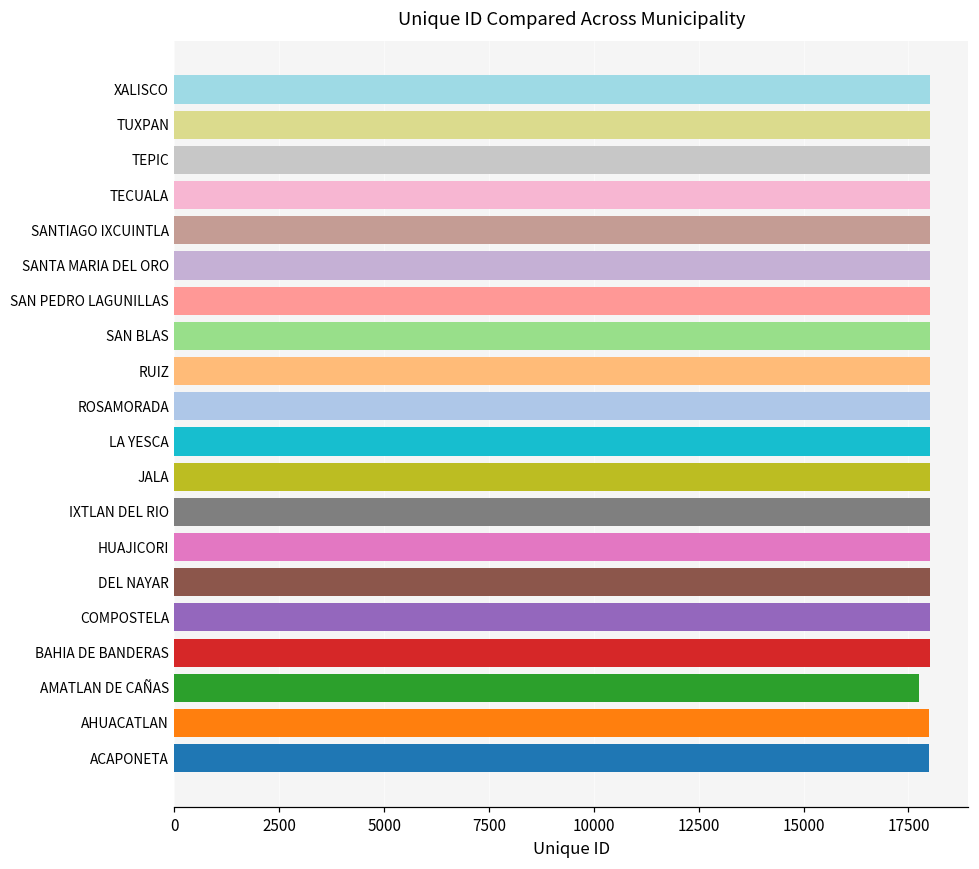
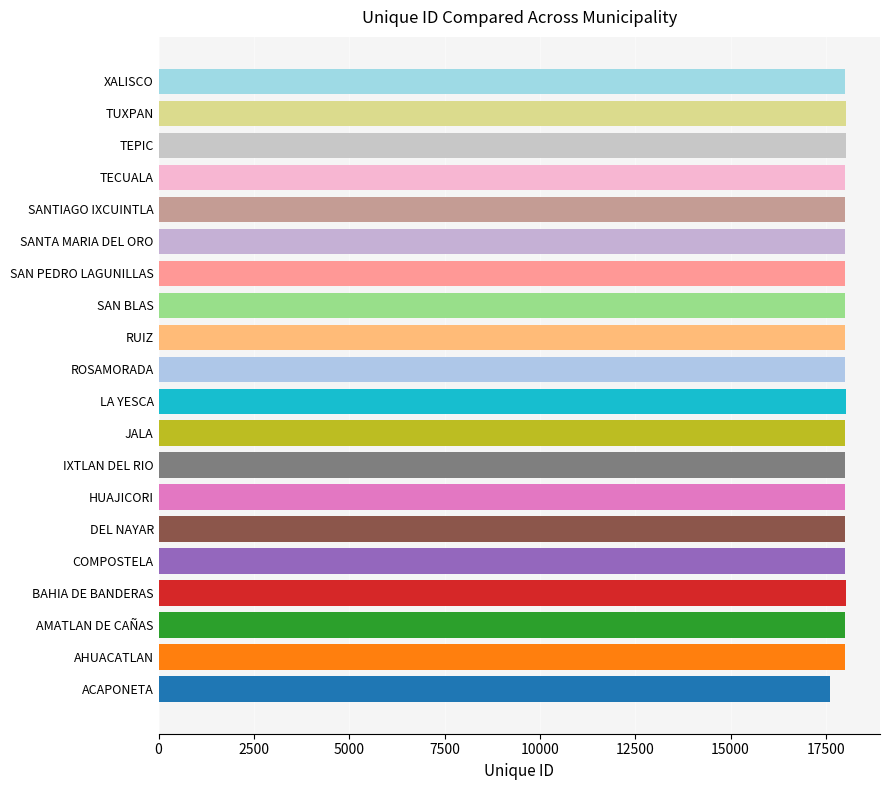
AMATLAN DE CAÑAS: 17700 -> 18000
ACAPONETA: 18000 -> 17600
